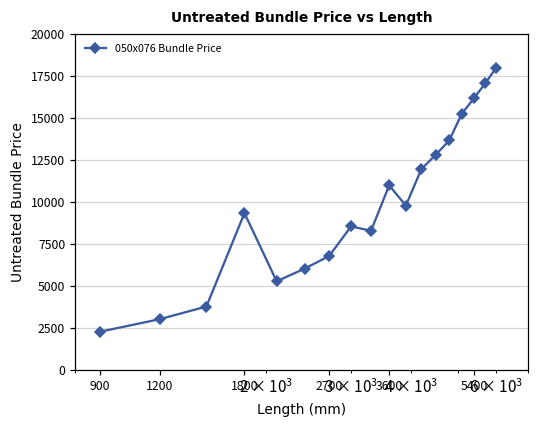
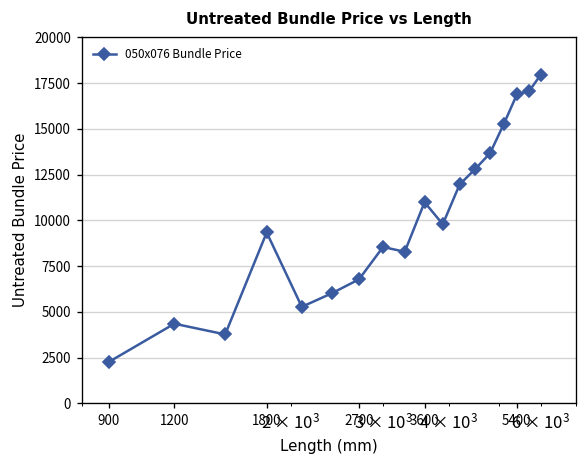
1200: 3000 -> 4300
5400: 16200 -> 16900
